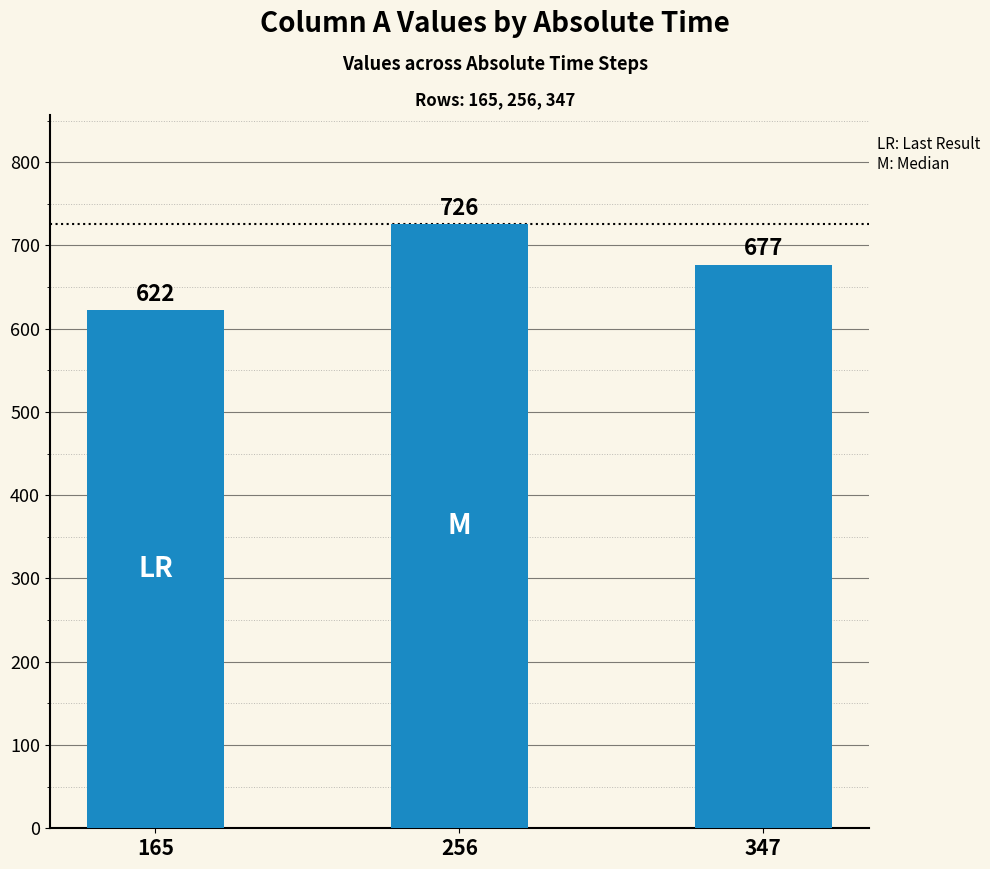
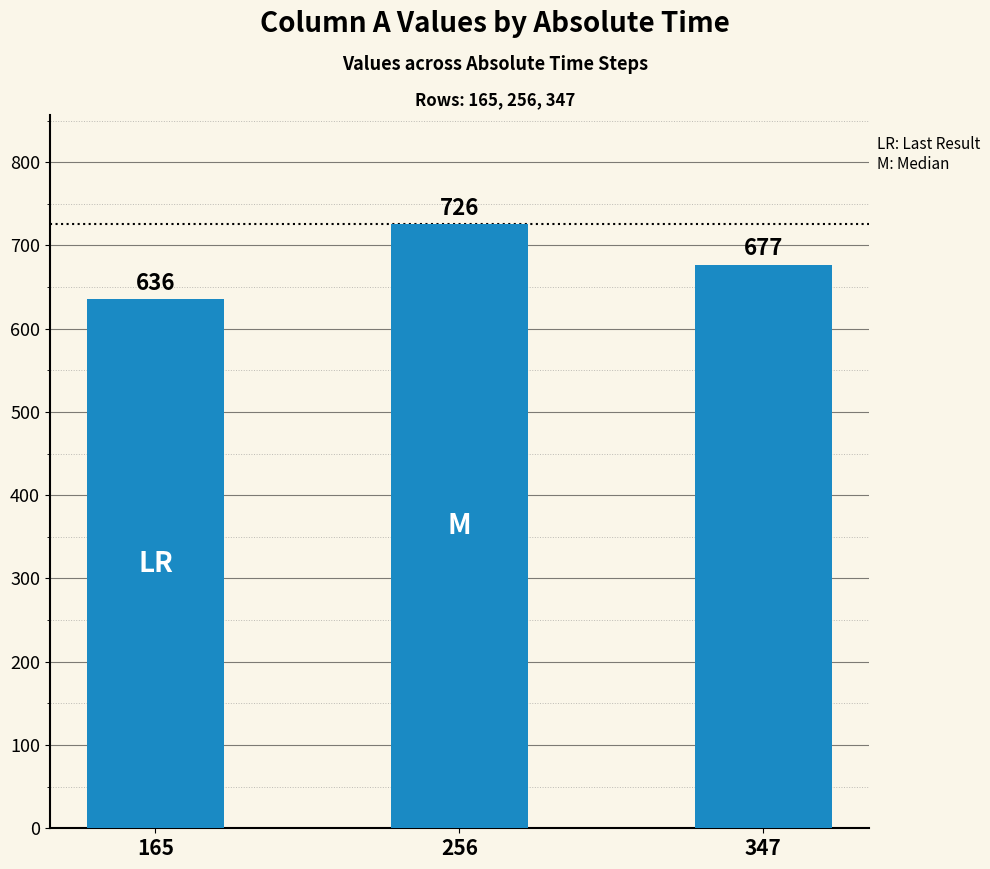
165: 622 -> 636
